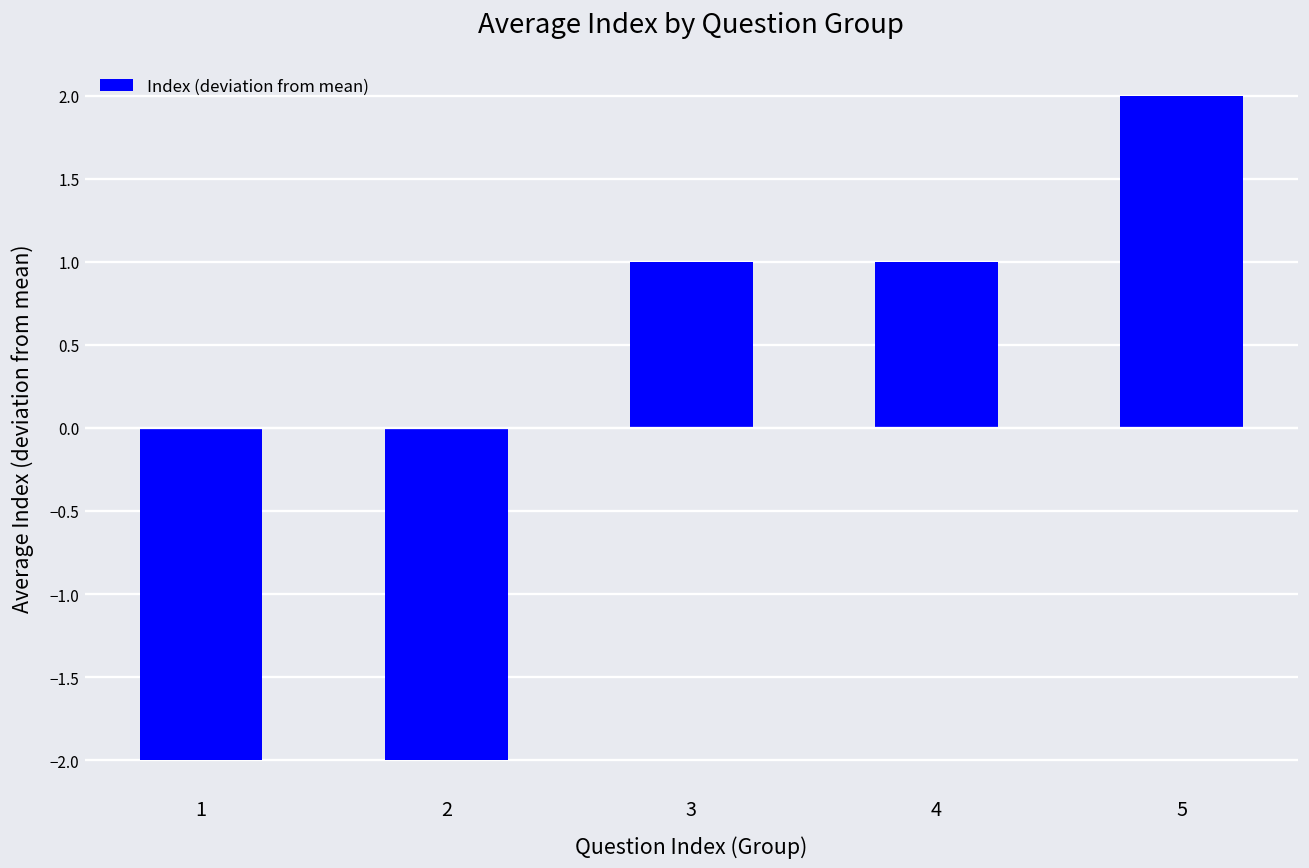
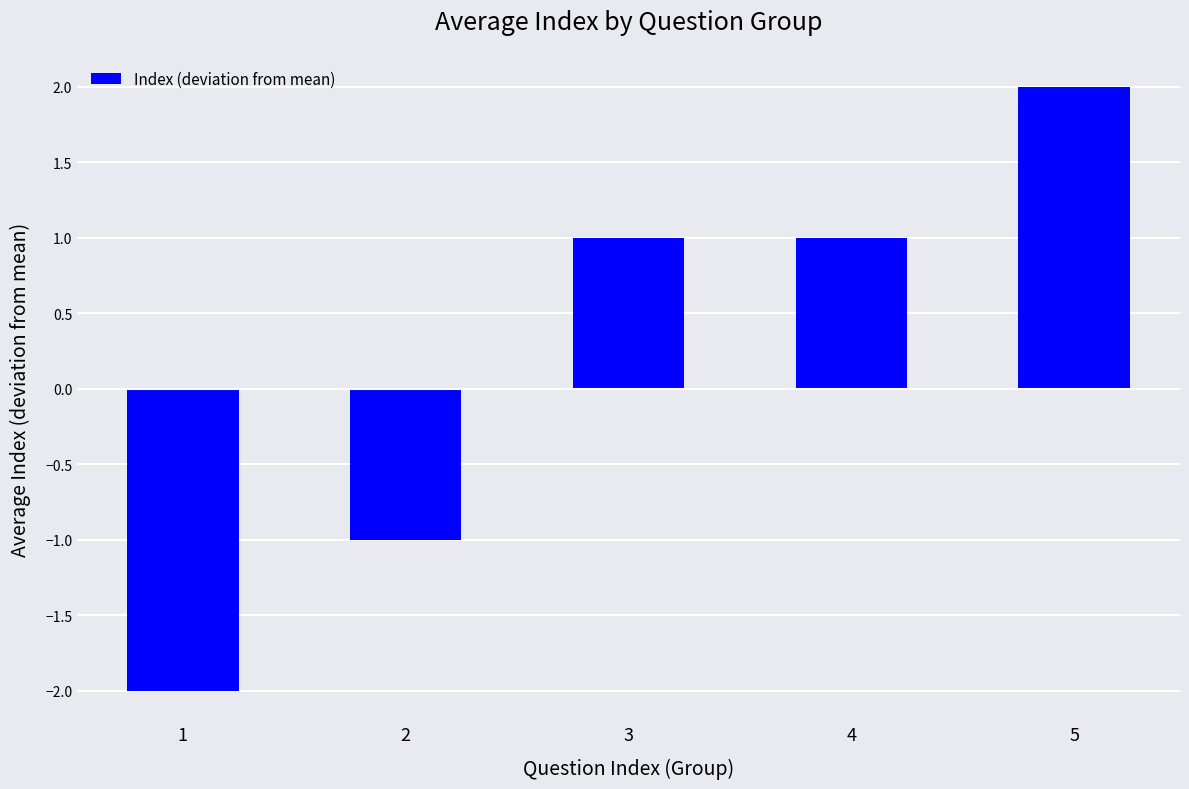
2: -2.00 -> -1.00
